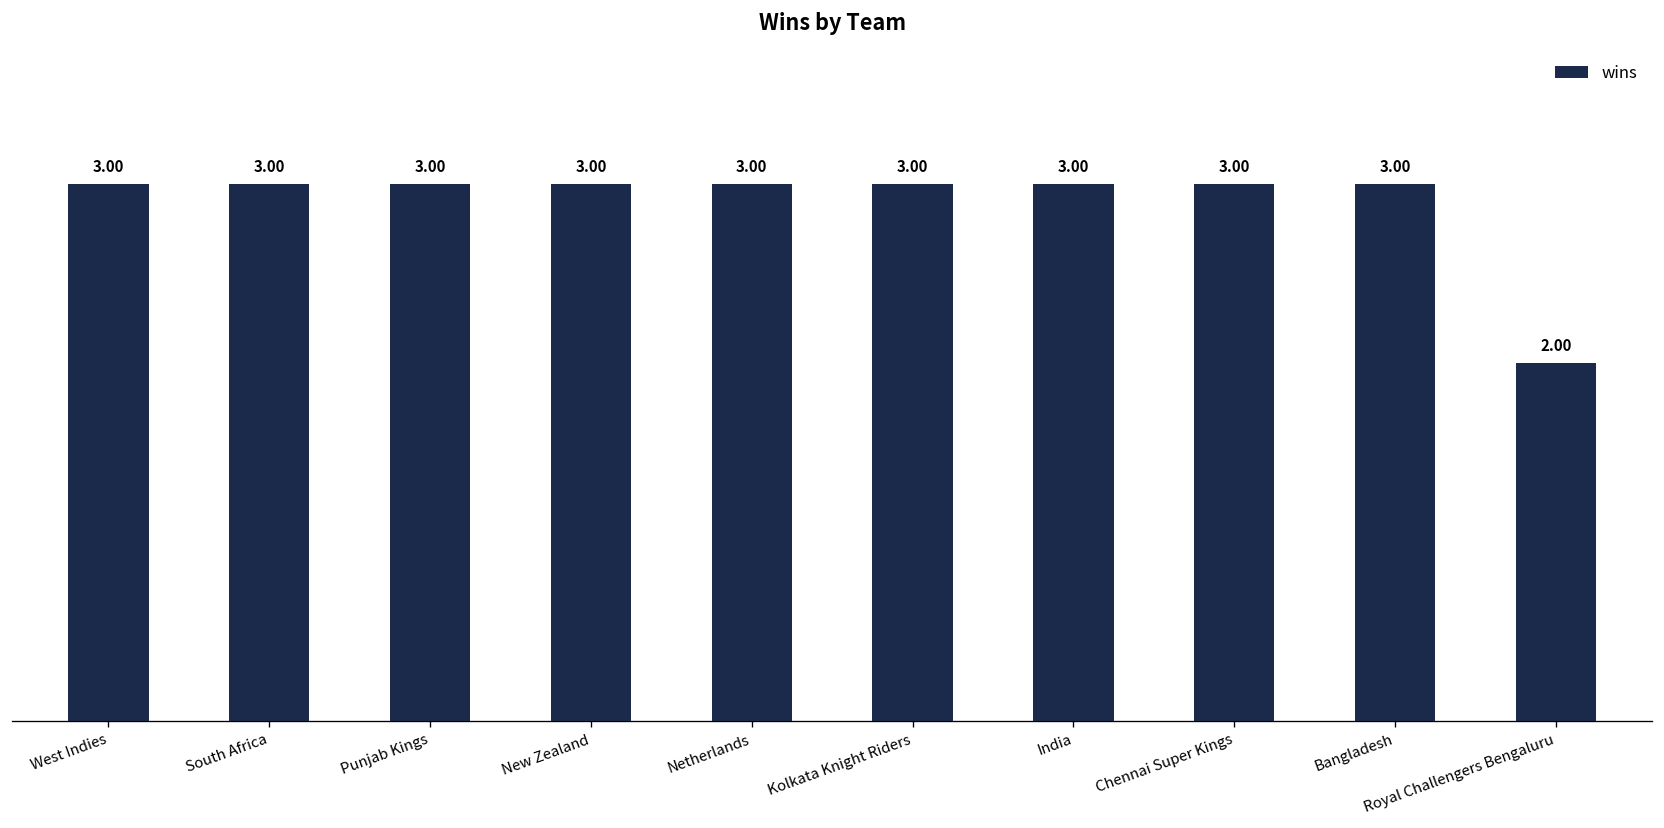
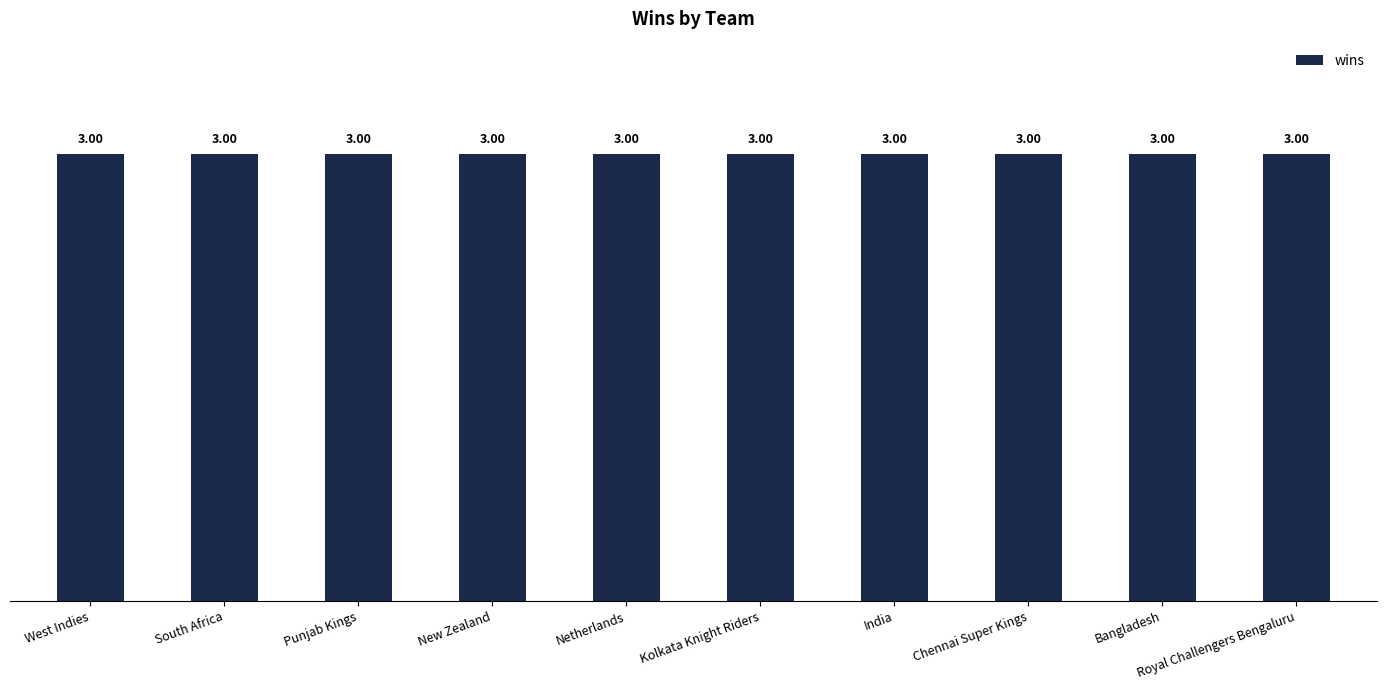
Royal Challengers Bengaluru: 2.00 -> 3.00
